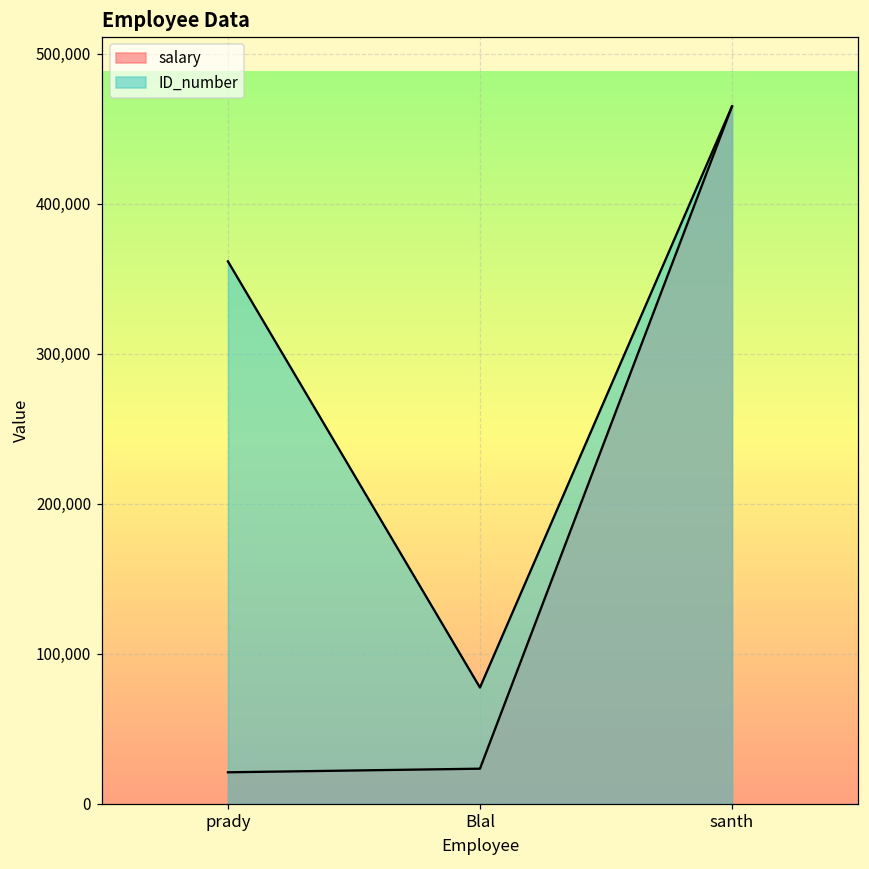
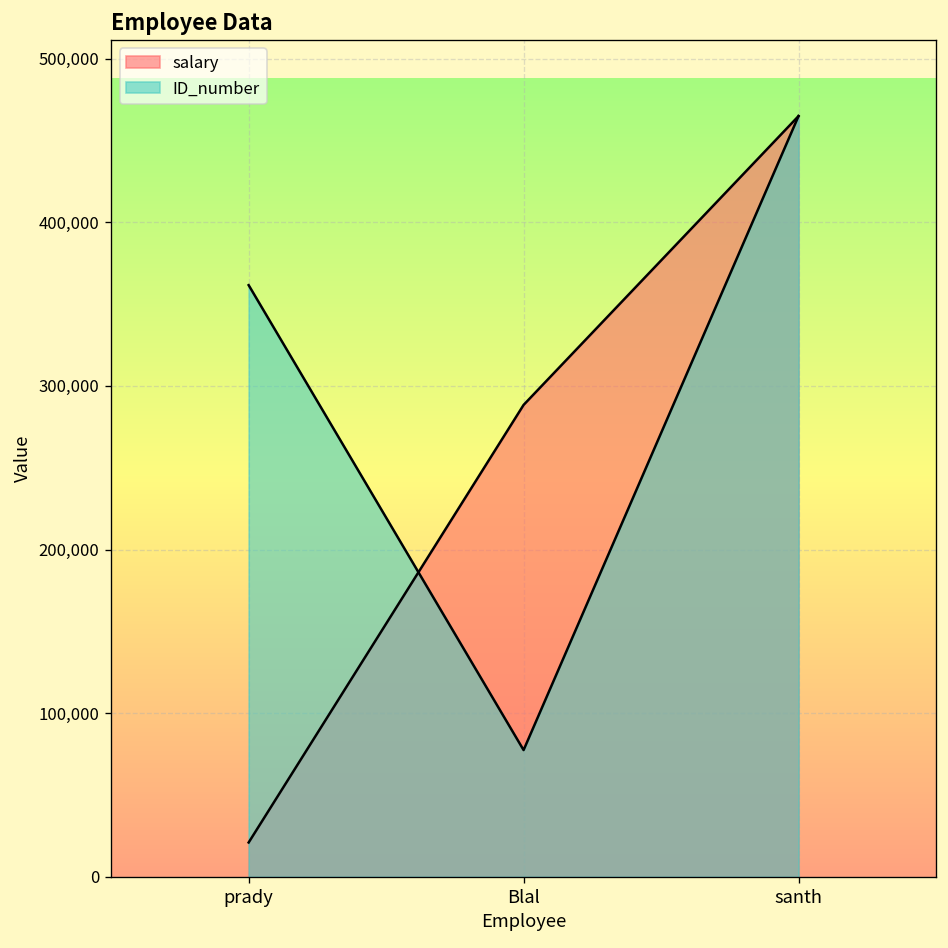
salary, Blal: 23,000 -> 288,000
